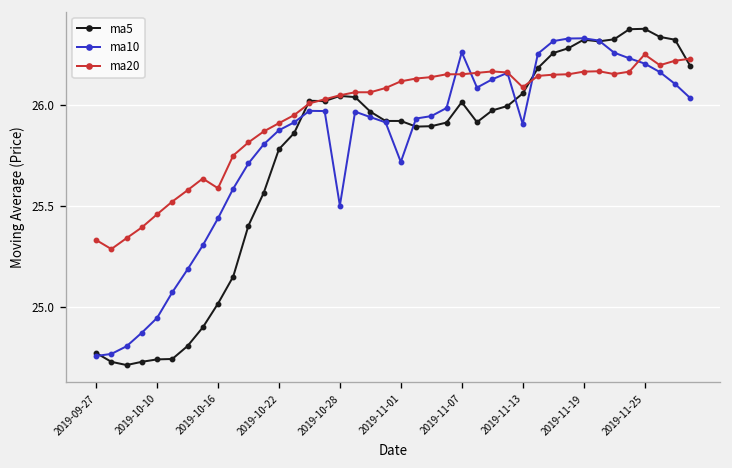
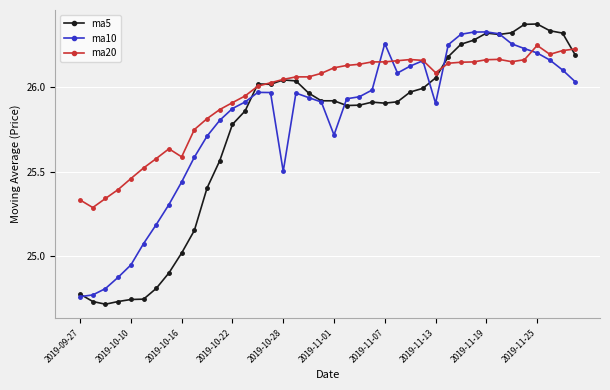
ma5, 2019-11-07: 26.01 -> 25.91
